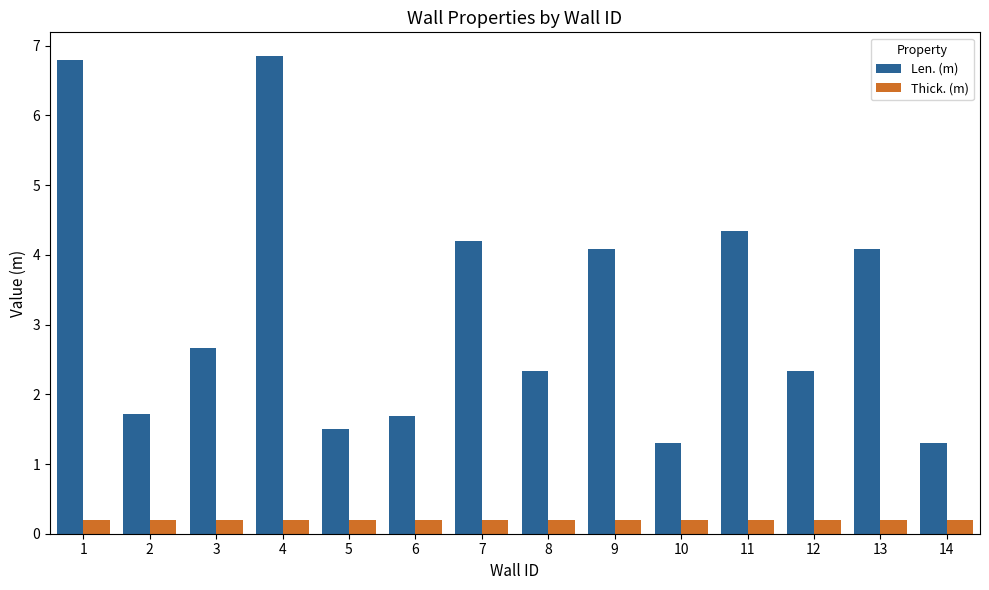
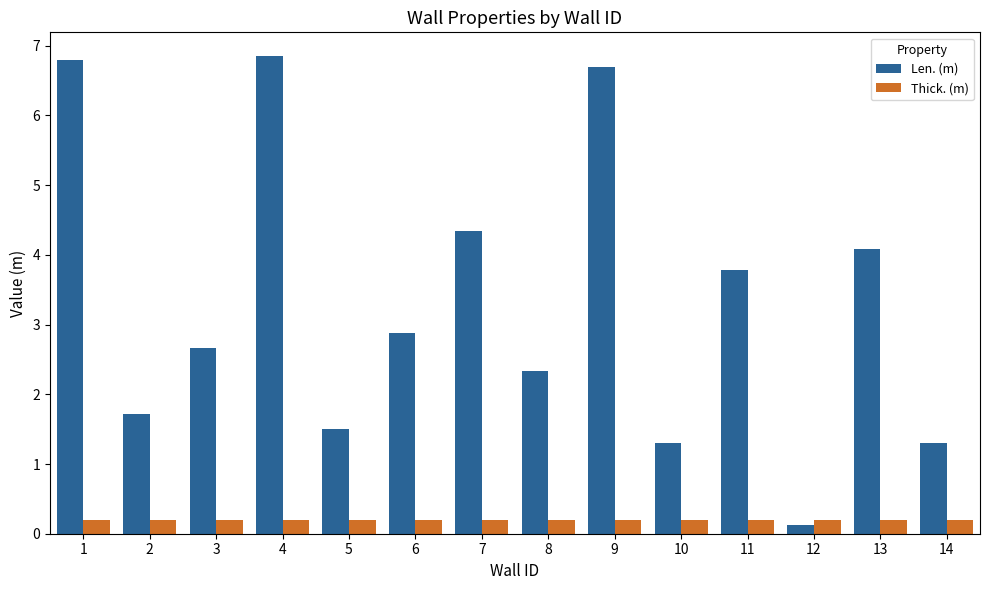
Len. (m), 6: 1.7 -> 2.9
Len. (m), 7: 4.2 -> 4.3
Len. (m), 9: 4.1 -> 6.7
Len. (m), 11: 4.3 -> 3.8
Len. (m), 12: 2.3 -> 0.1
